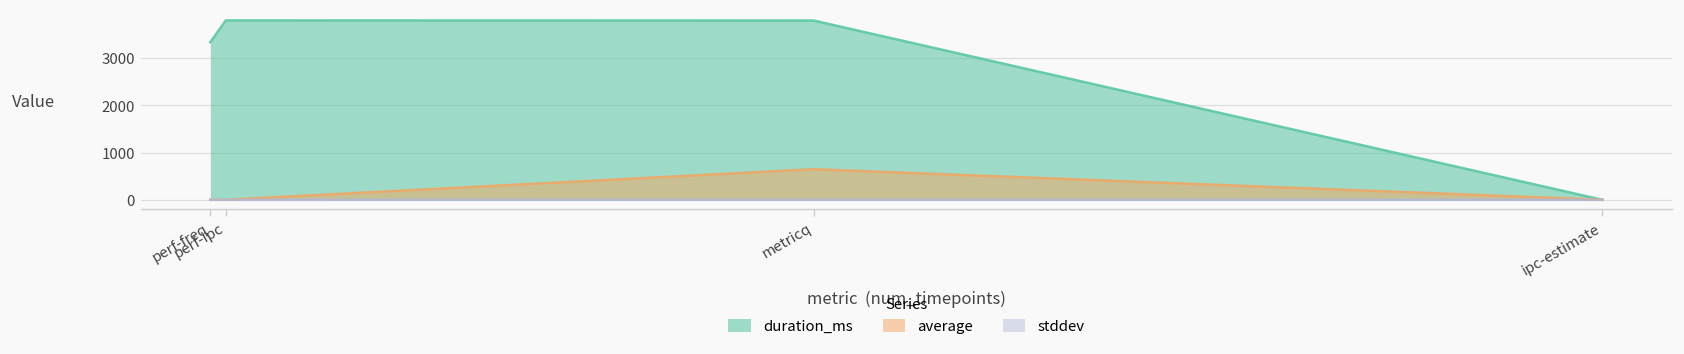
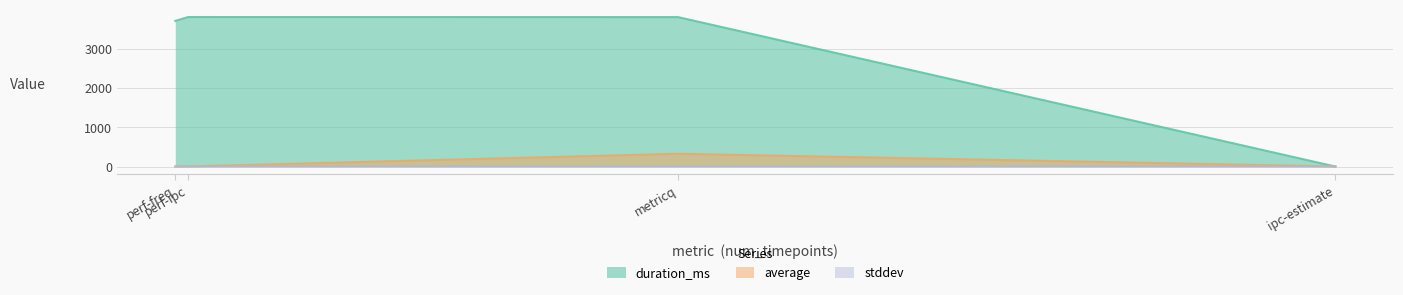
duration_ms, perf-freq: 3300 -> 3700
average, metricq: 600 -> 300
